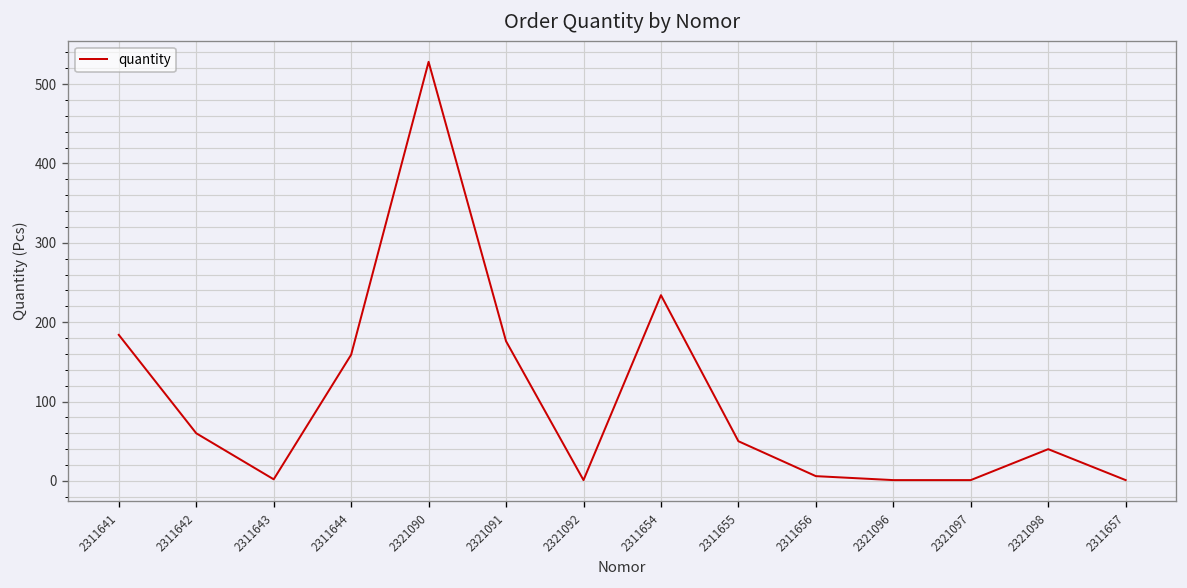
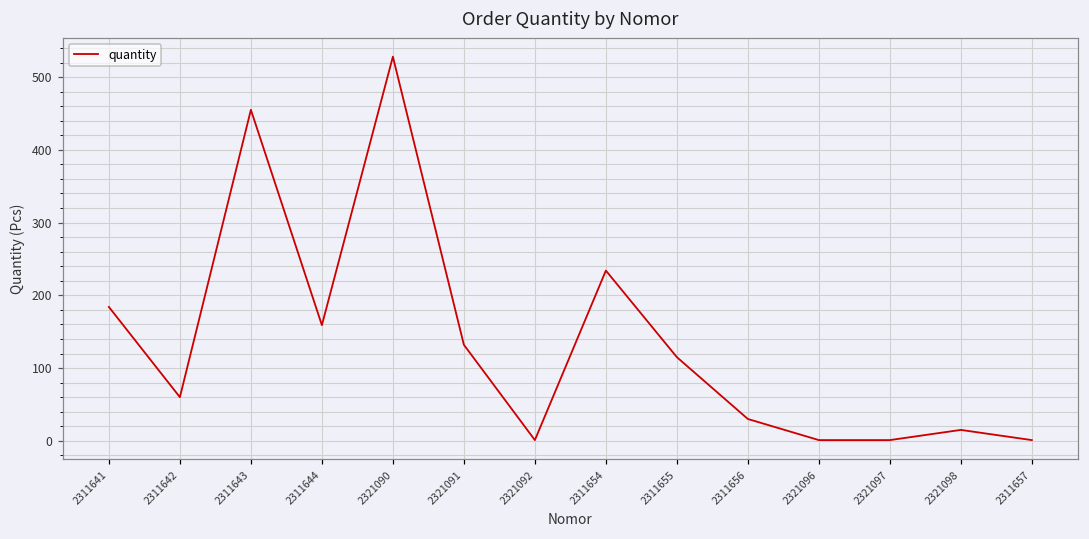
2311643: 0 -> 460
2321091: 180 -> 130
2311655: 50 -> 120
2311656: 10 -> 30
2321098: 40 -> 20
